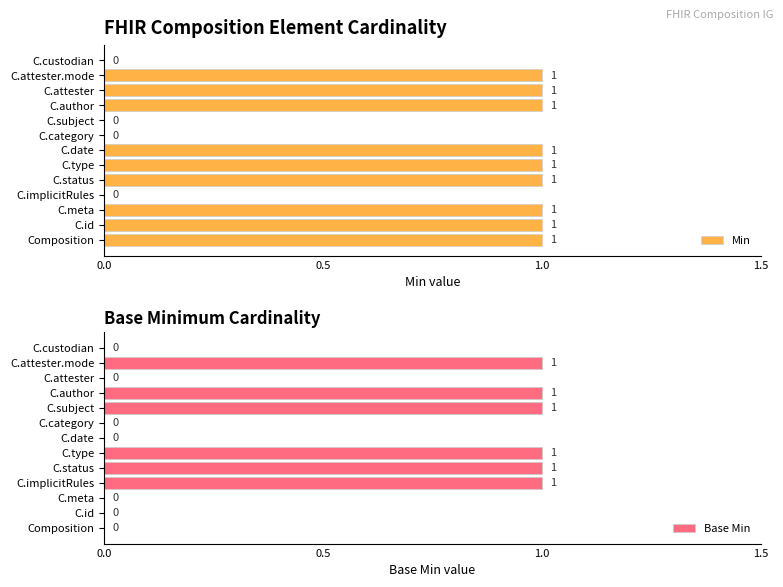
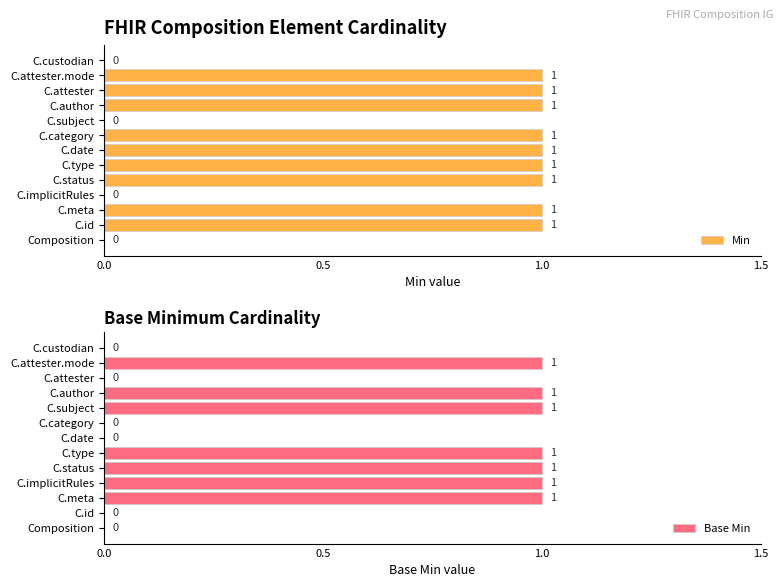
FHIR Composition Element Cardinality, C.category: 0 -> 1
FHIR Composition Element Cardinality, Composition: 1 -> 0
Base Minimum Cardinality, C.meta: 0 -> 1
